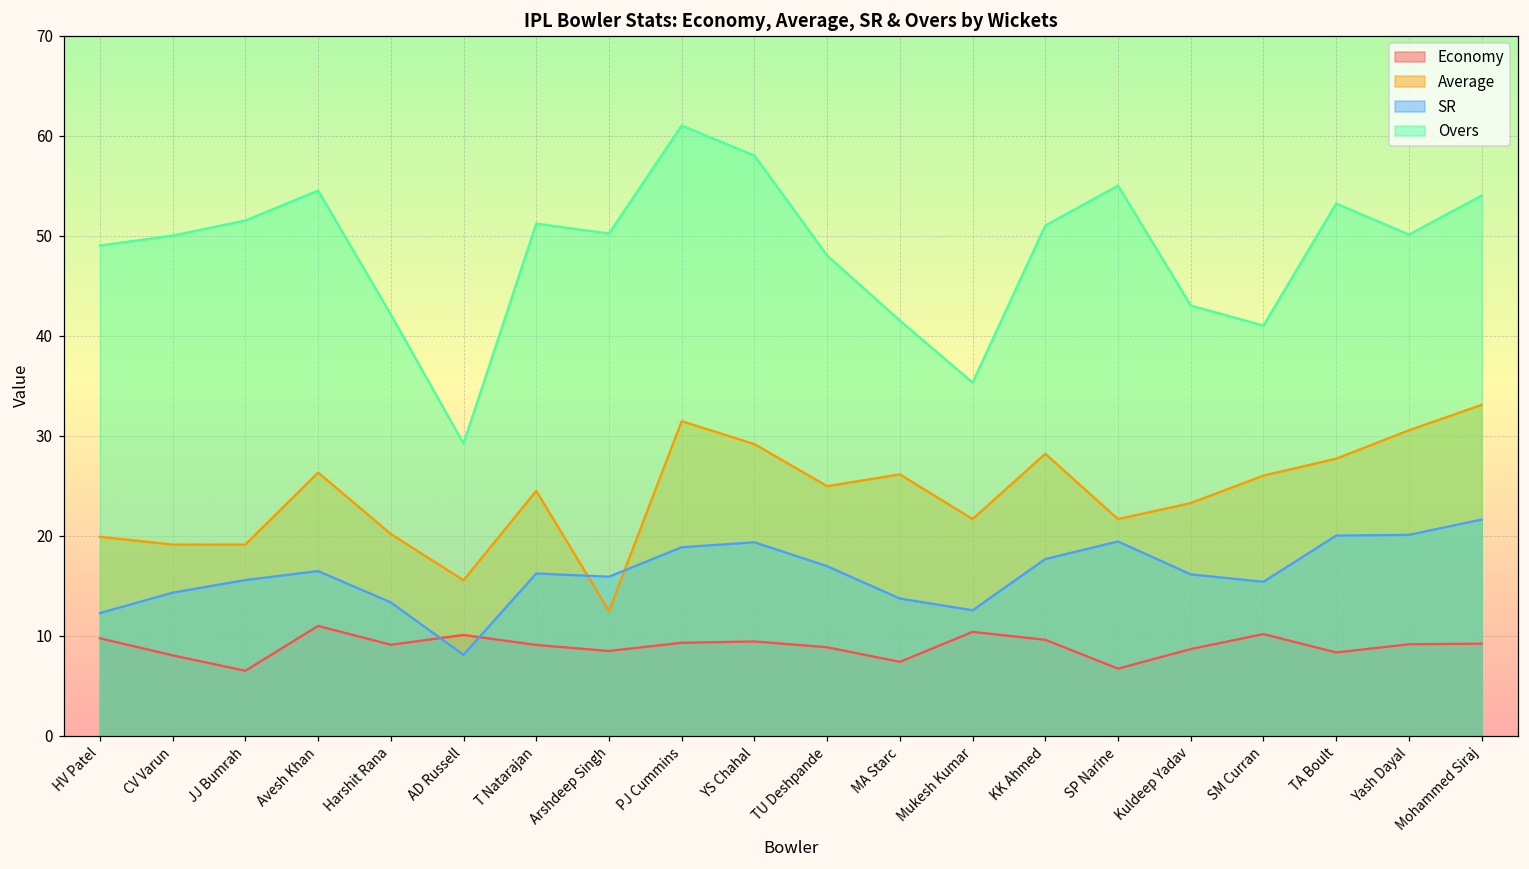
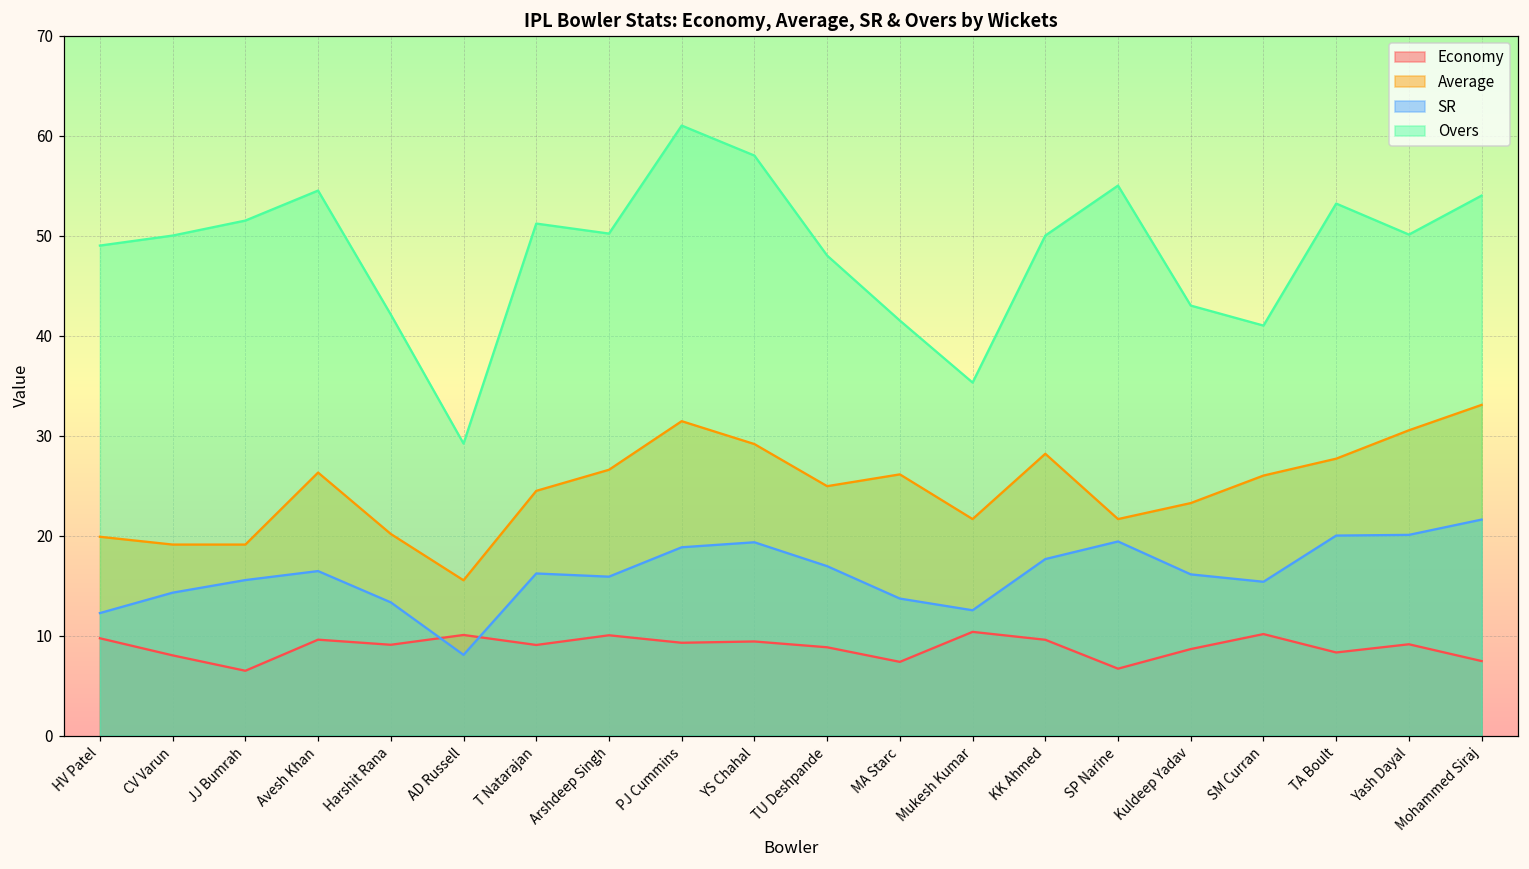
Economy, Avesh Khan: 11 -> 10
Economy, Arshdeep Singh: 8 -> 10
Average, Arshdeep Singh: 12 -> 27
Overs, KK Ahmed: 51 -> 50
Economy, Mohammed Siraj: 9 -> 7
